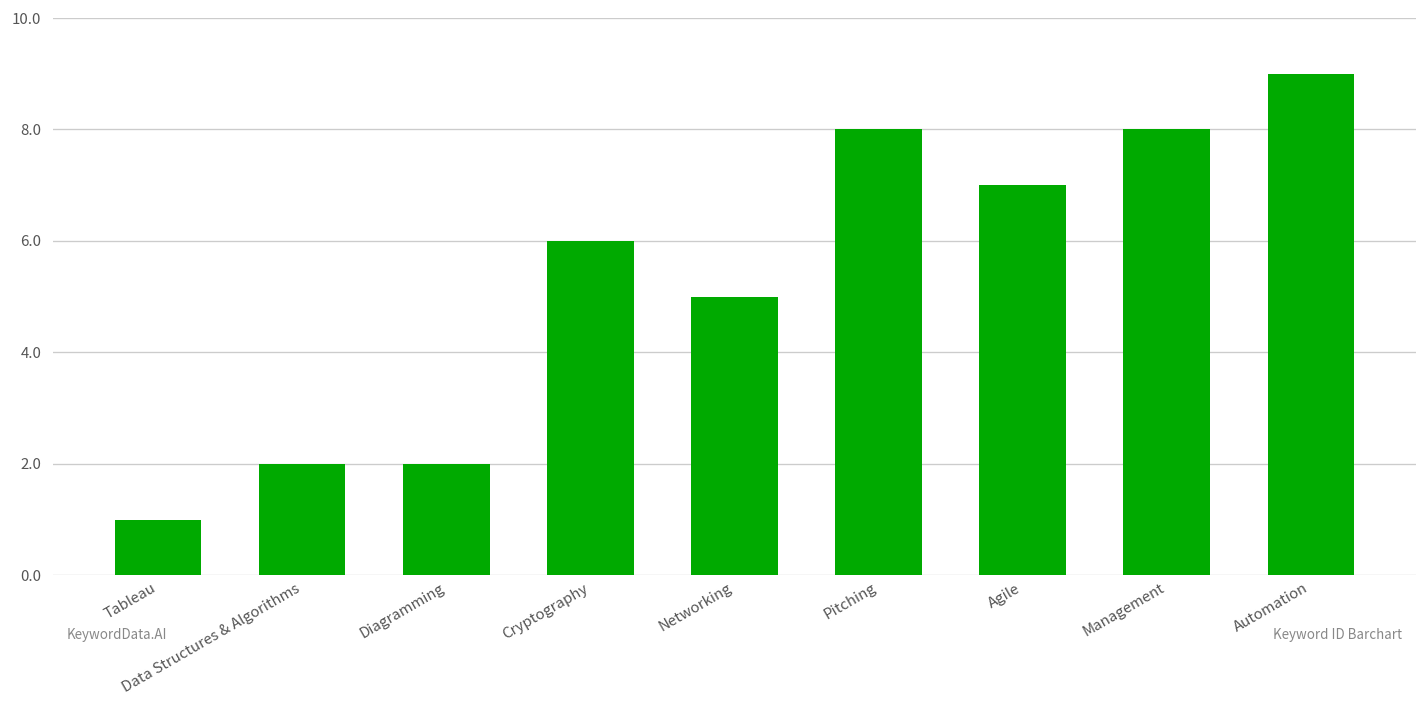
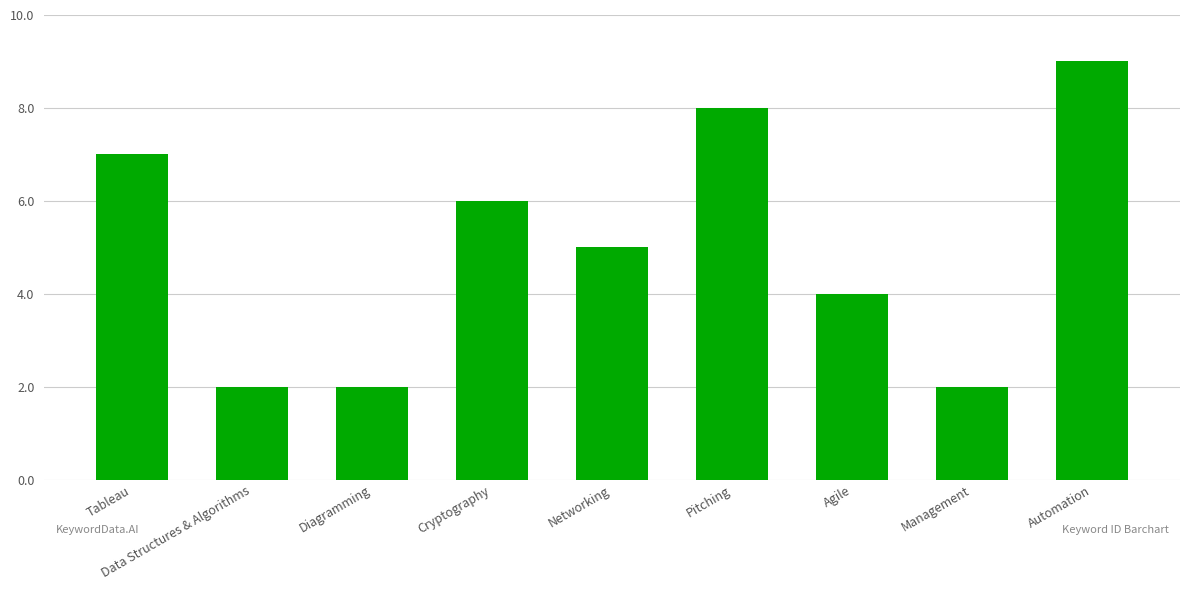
Tableau: 1 -> 7
Agile: 7 -> 4
Management: 8 -> 2
